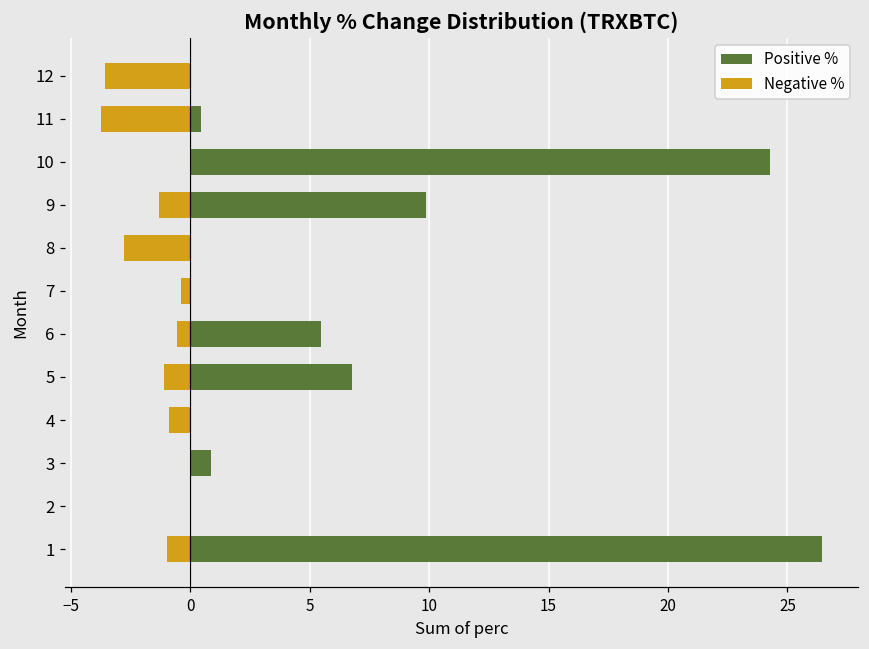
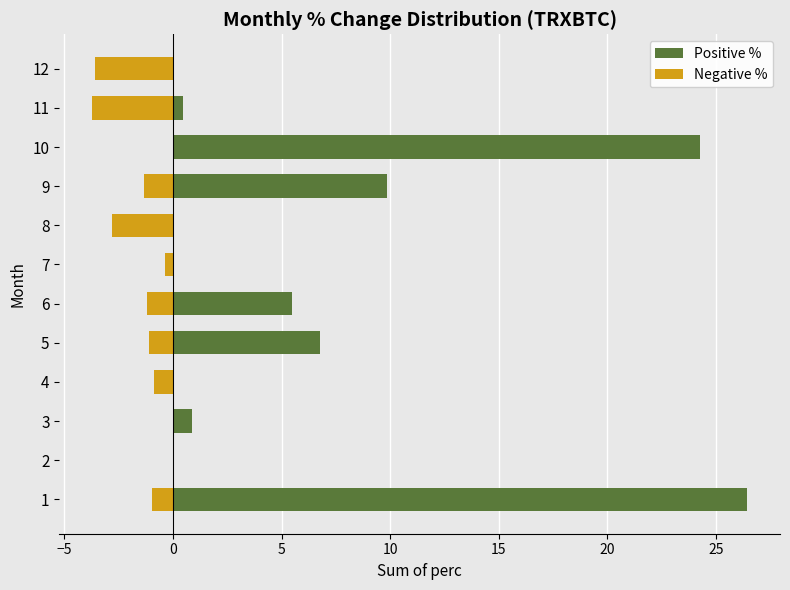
Negative %, 6: -0.6 -> -1.2
